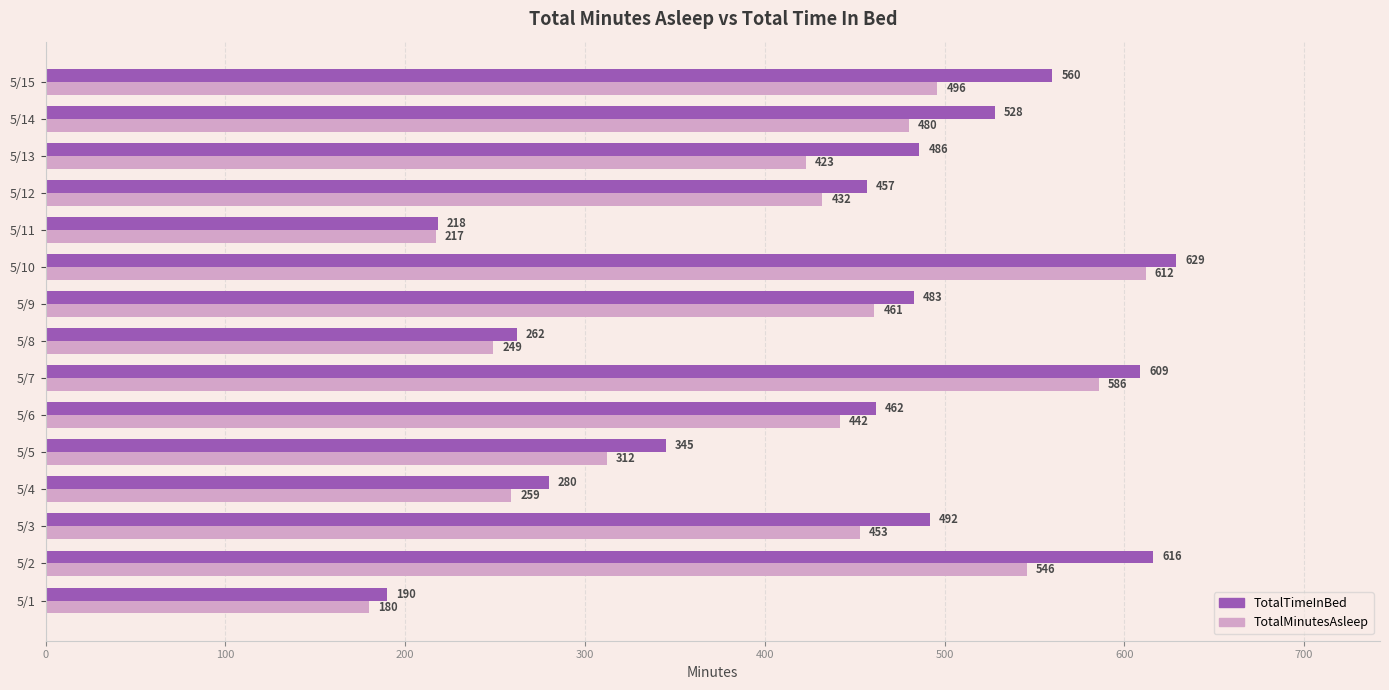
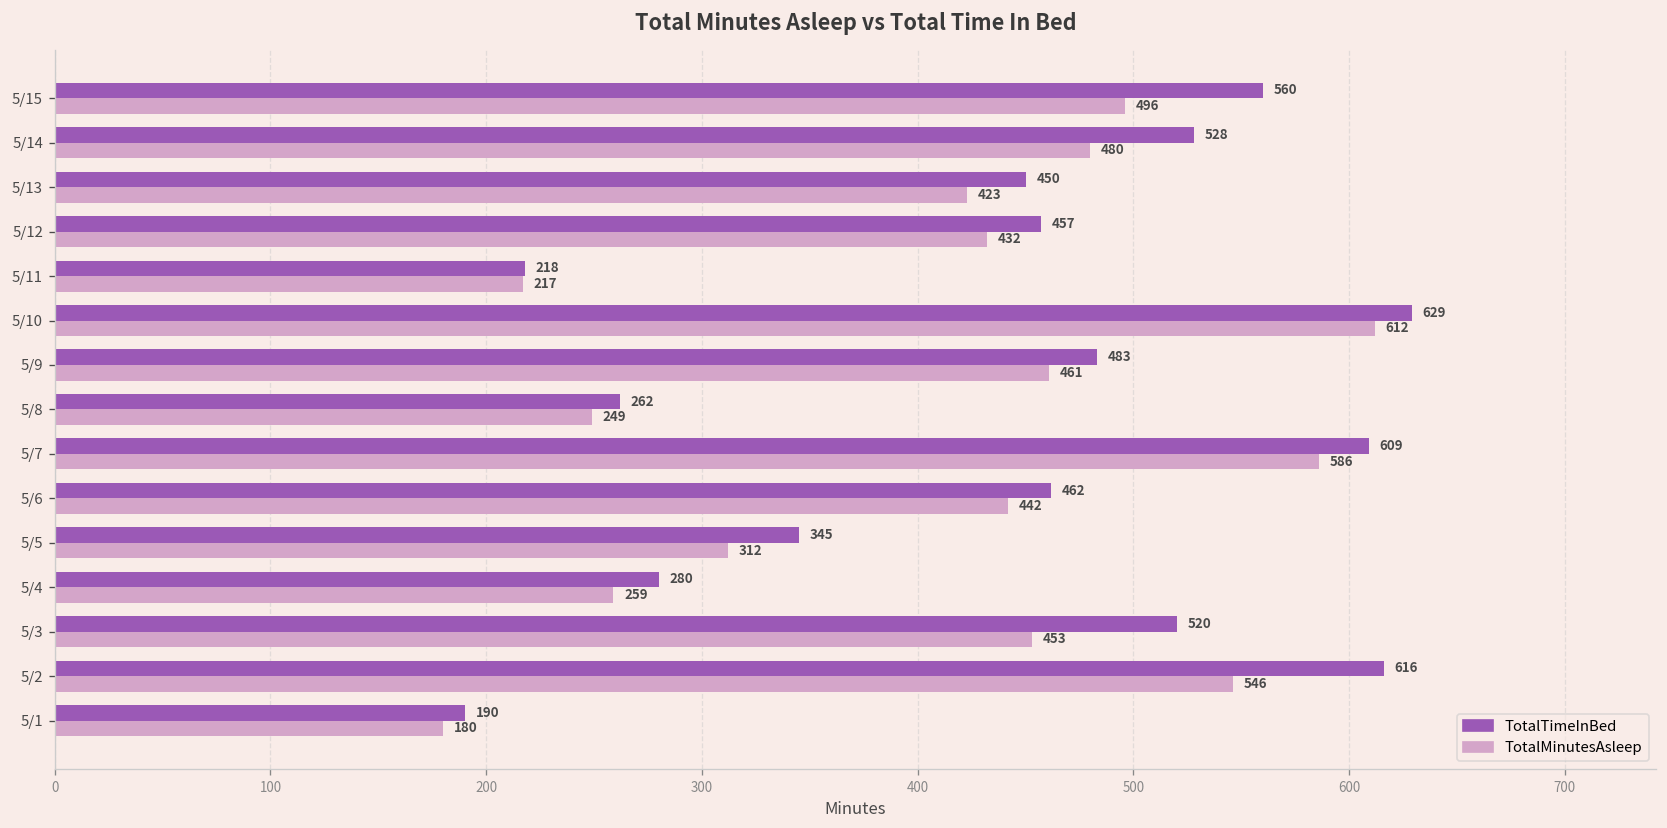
TotalTimeInBed, 5/13: 486 -> 450
TotalTimeInBed, 5/3: 492 -> 520
